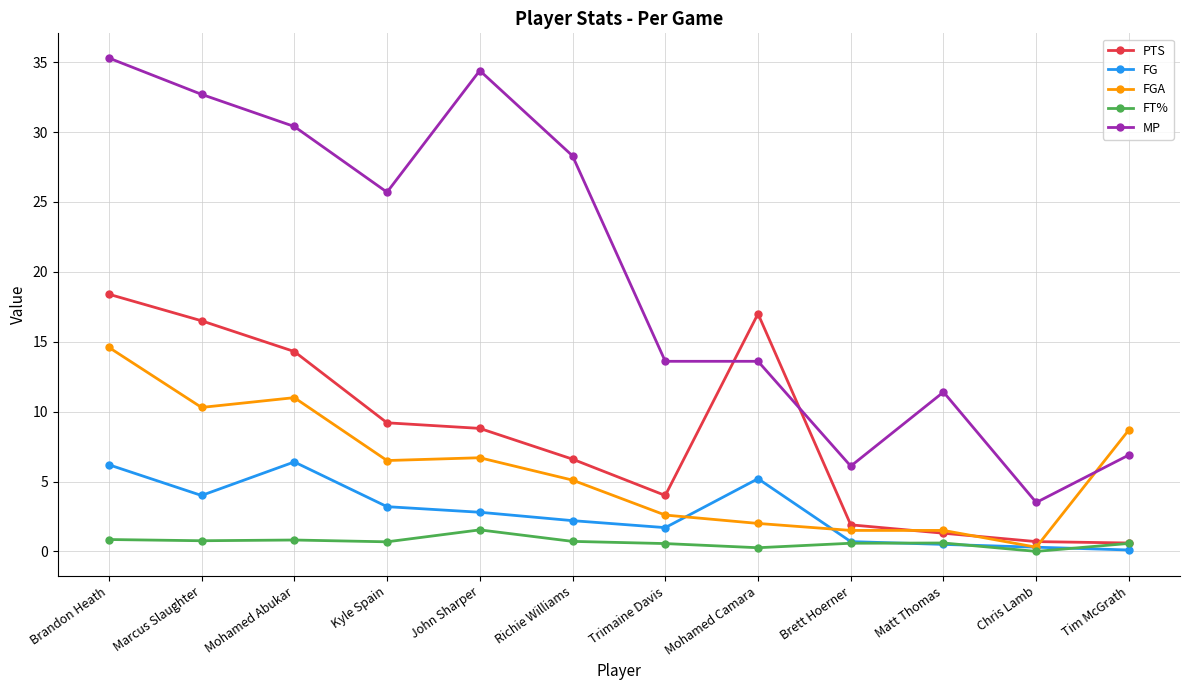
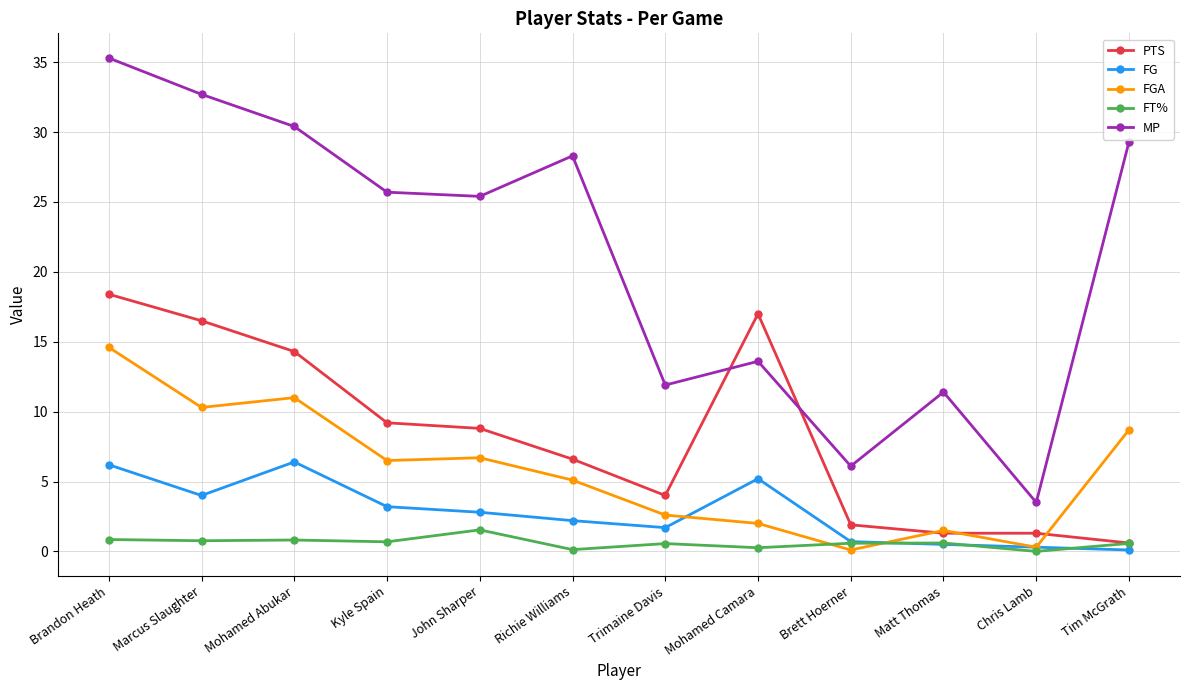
MP, John Sharper: 34.4 -> 25.4
FT%, Richie Williams: 0.7 -> 0.1
MP, Trimaine Davis: 13.6 -> 11.9
FGA, Brett Hoerner: 1.5 -> 0.1
PTS, Chris Lamb: 0.7 -> 1.3
MP, Tim McGrath: 6.9 -> 29.3
